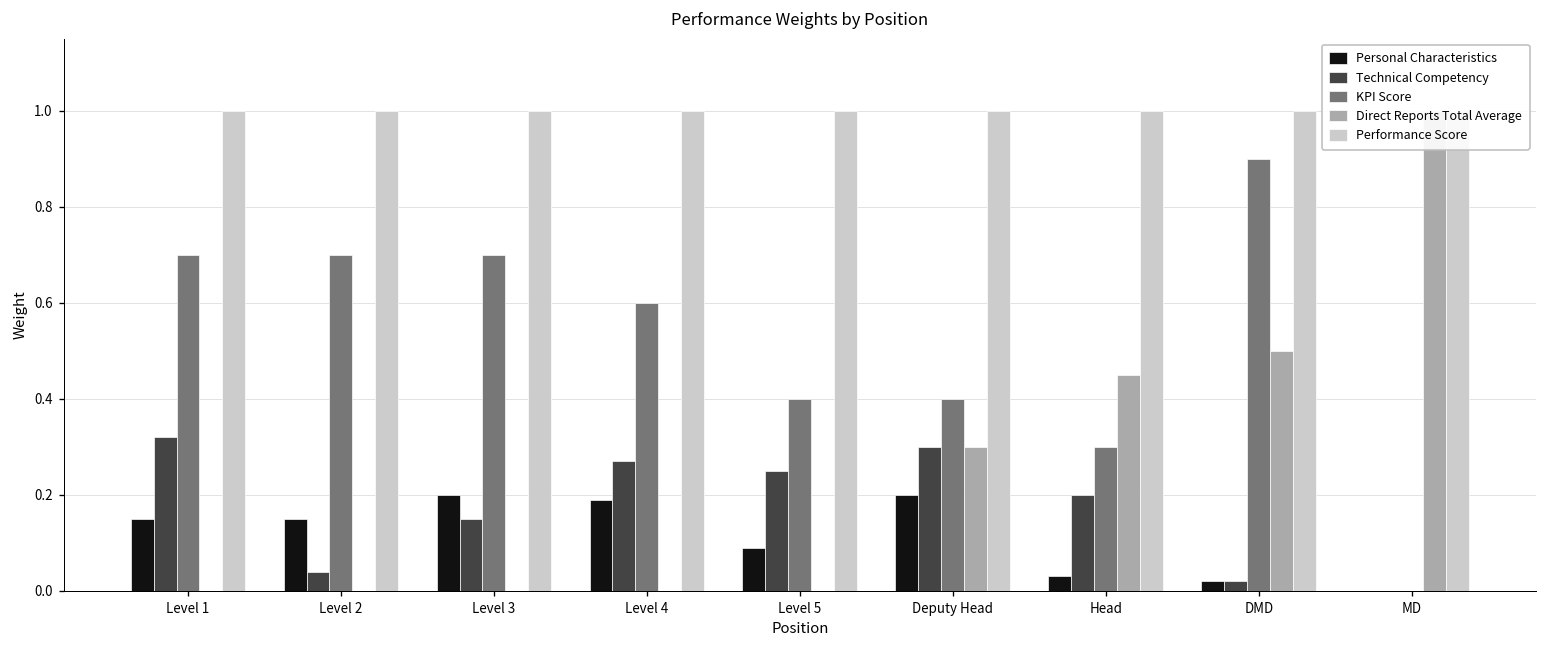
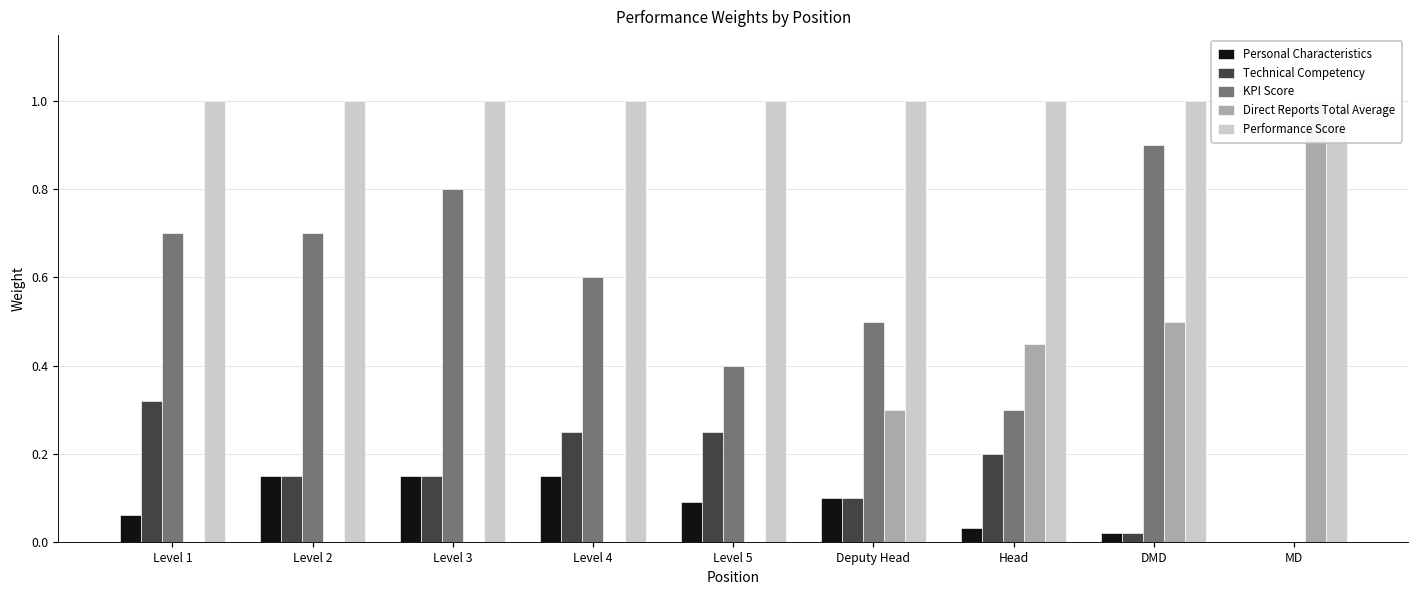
Personal Characteristics, Level 1: 0.15 -> 0.06
Technical Competency, Level 2: 0.04 -> 0.15
Personal Characteristics, Level 3: 0.20 -> 0.15
KPI Score, Level 3: 0.7 -> 0.8
Personal Characteristics, Level 4: 0.19 -> 0.15
Technical Competency, Level 4: 0.27 -> 0.25
Personal Characteristics, Deputy Head: 0.2 -> 0.1
Technical Competency, Deputy Head: 0.3 -> 0.1
KPI Score, Deputy Head: 0.4 -> 0.5
